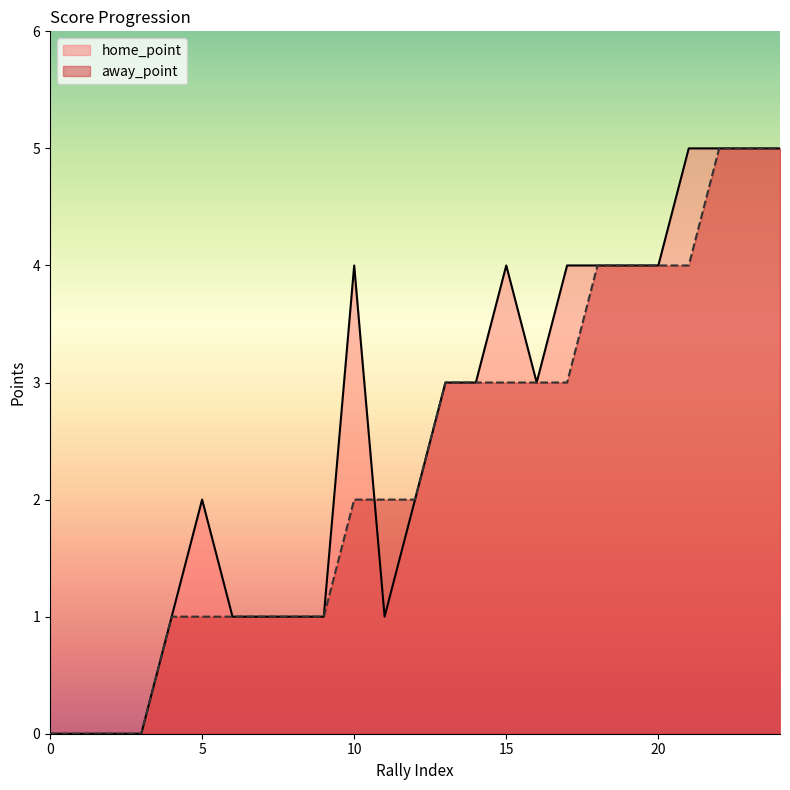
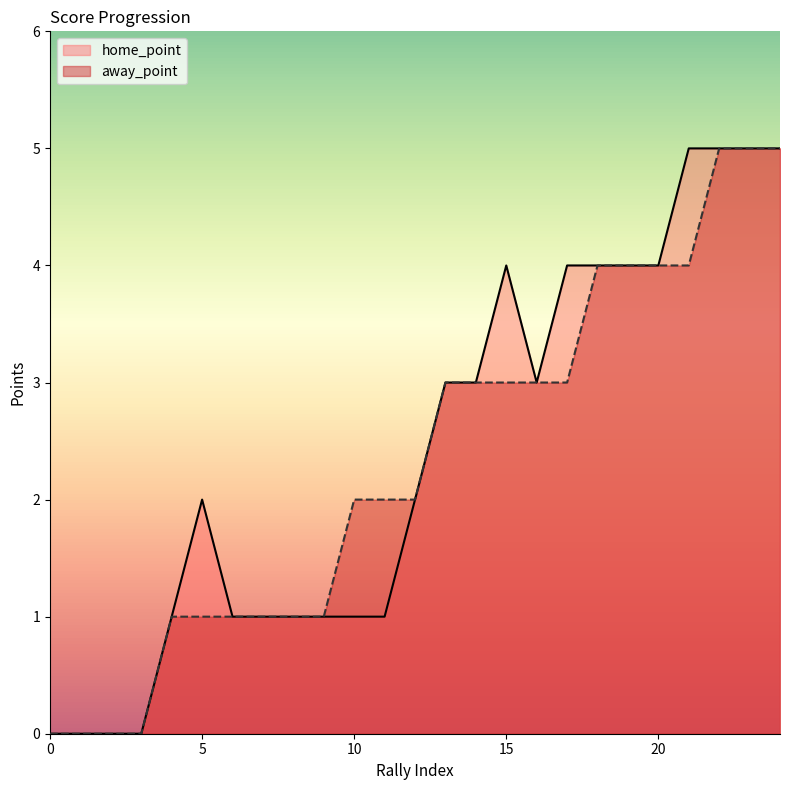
home_point, 10: 4 -> 1
